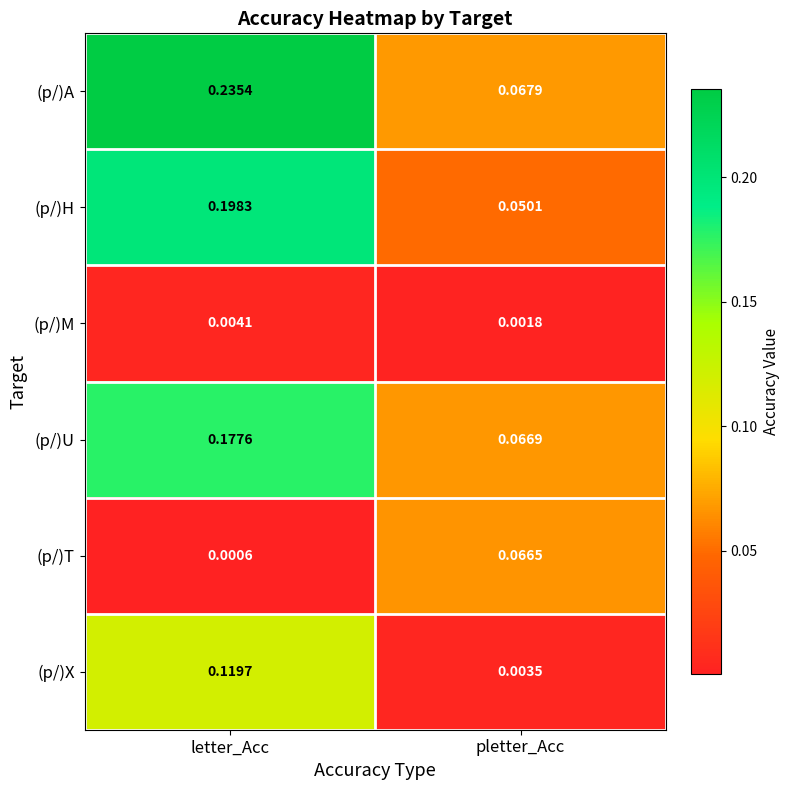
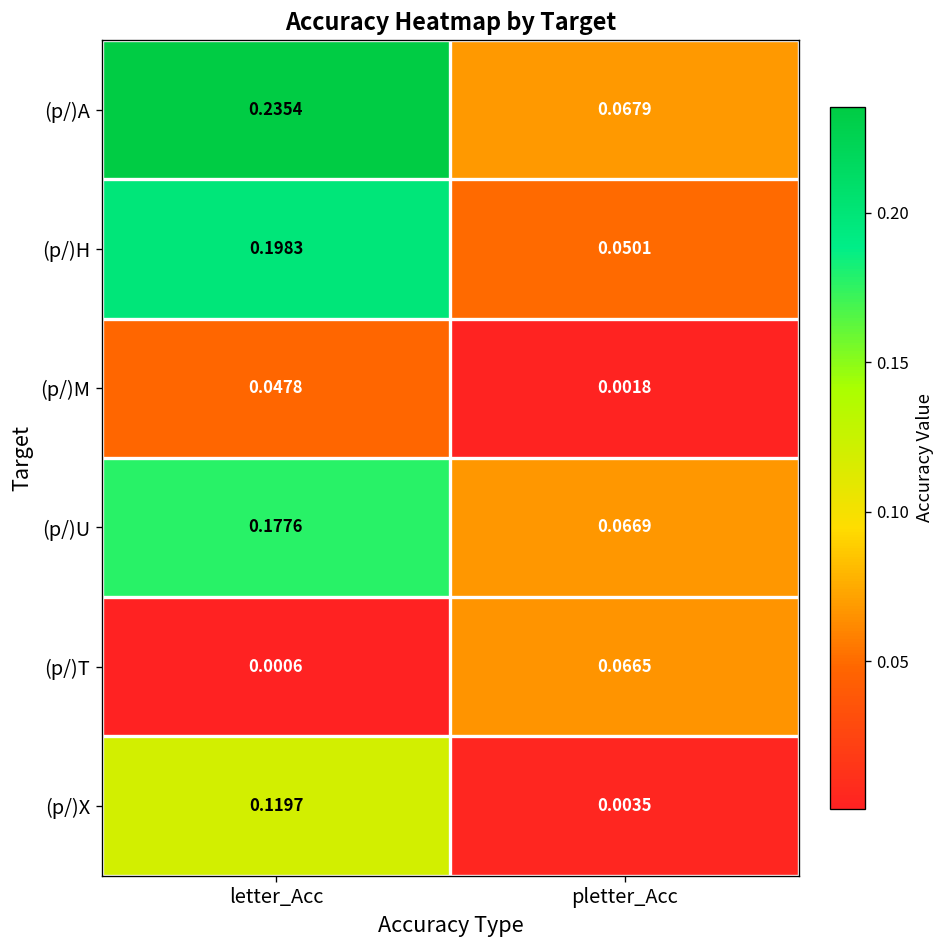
(p/)M, letter_Acc: 0.0041 -> 0.0478
